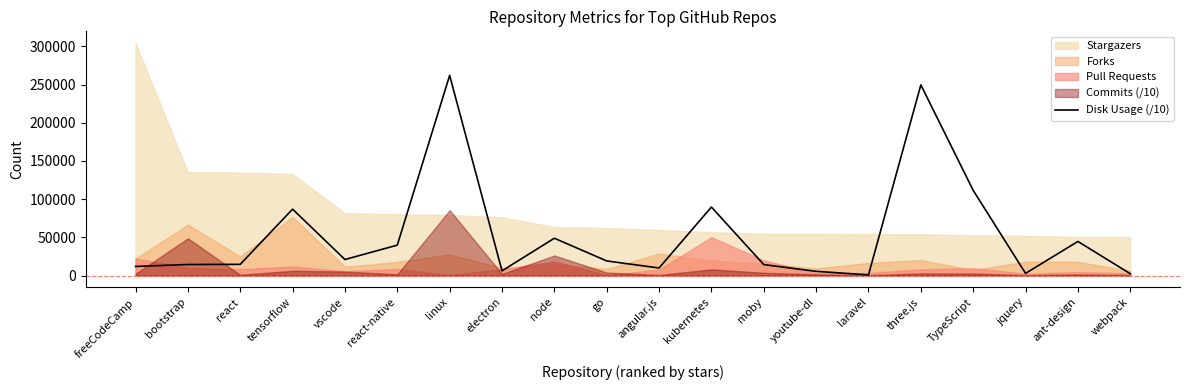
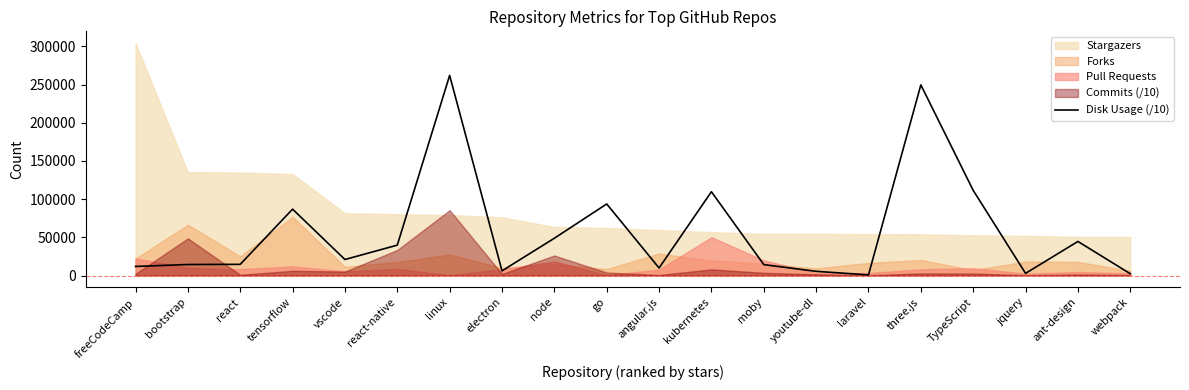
Commits (/10), react-native: 0 -> 30000
Disk Usage (/10), go: 20000 -> 90000
Disk Usage (/10), kubernetes: 90000 -> 110000
